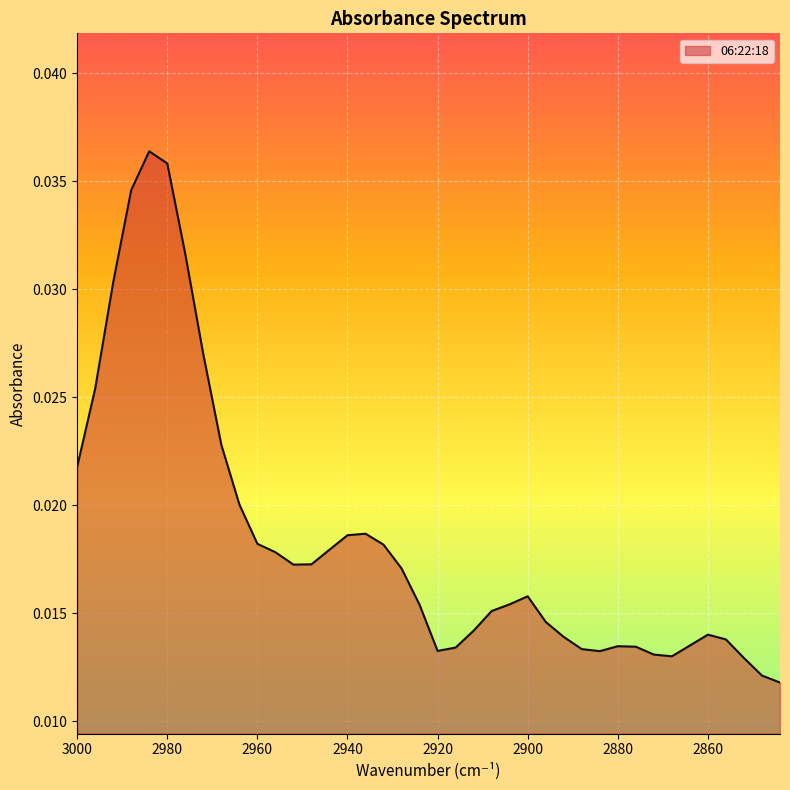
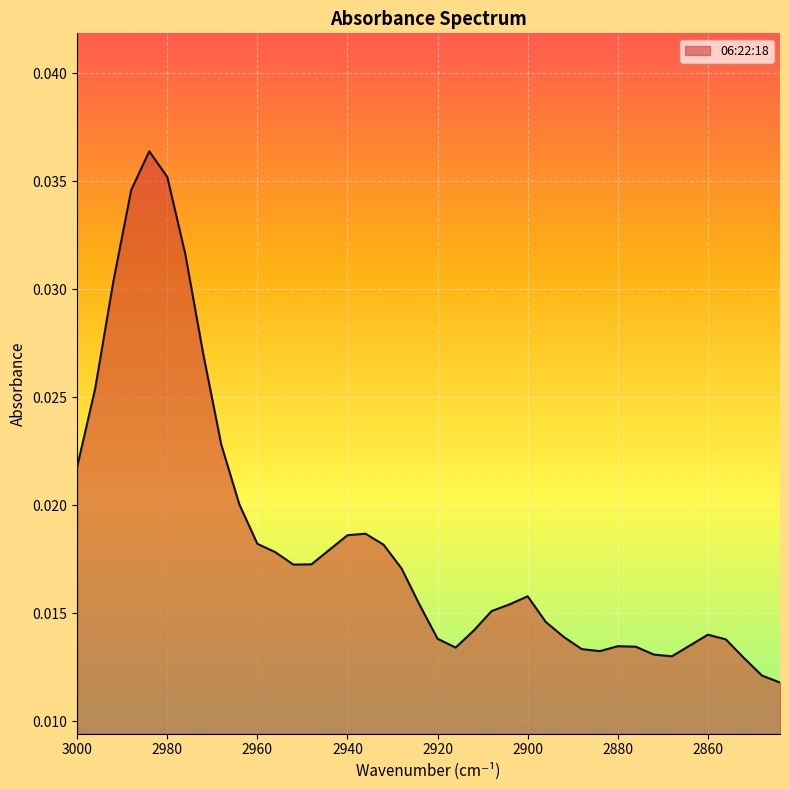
2980: 0.0358 -> 0.0352
2920: 0.0133 -> 0.0138
